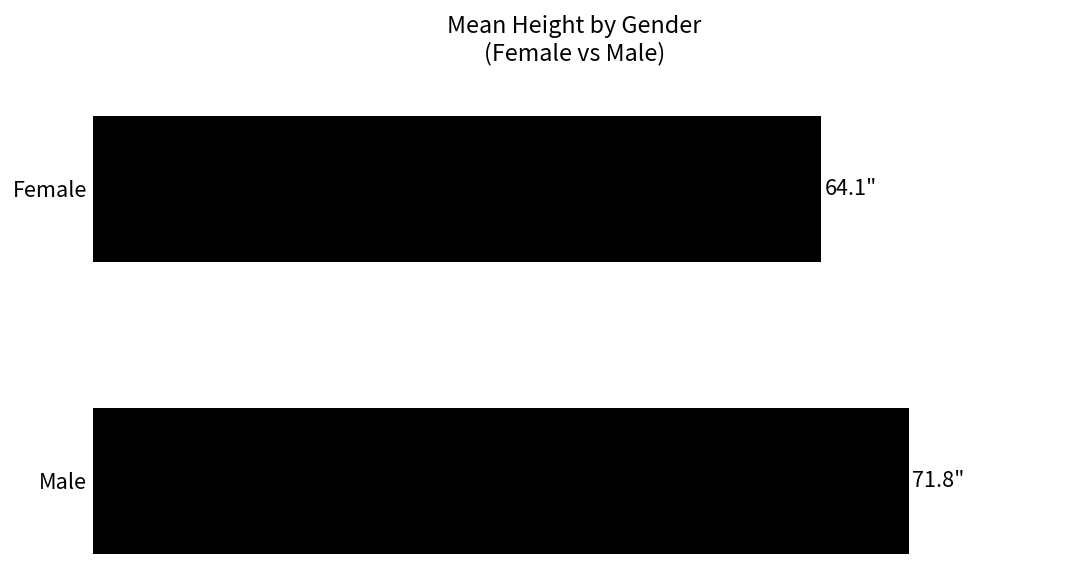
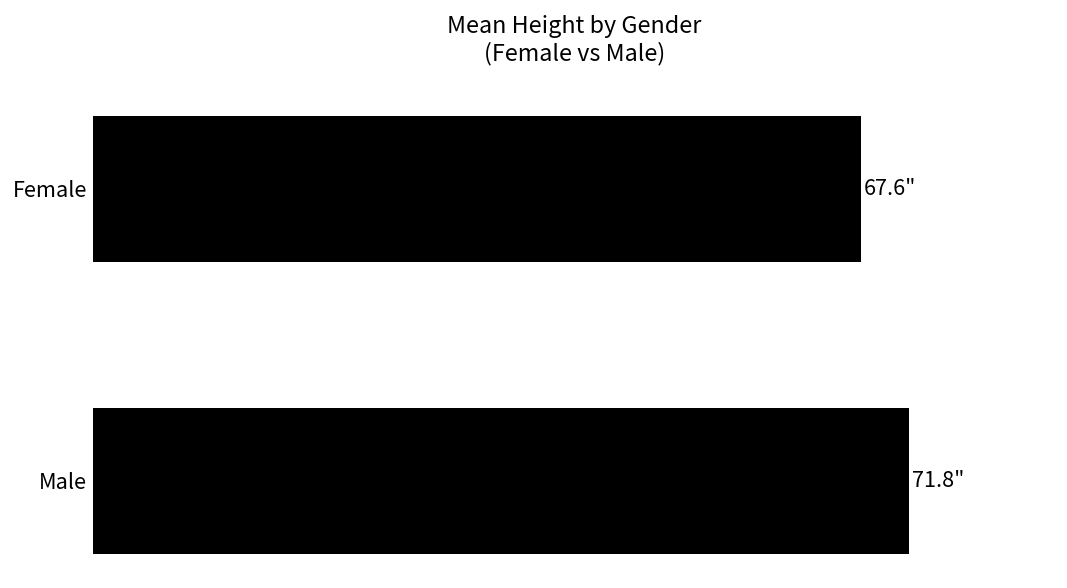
Female: 64.1" -> 67.6"
